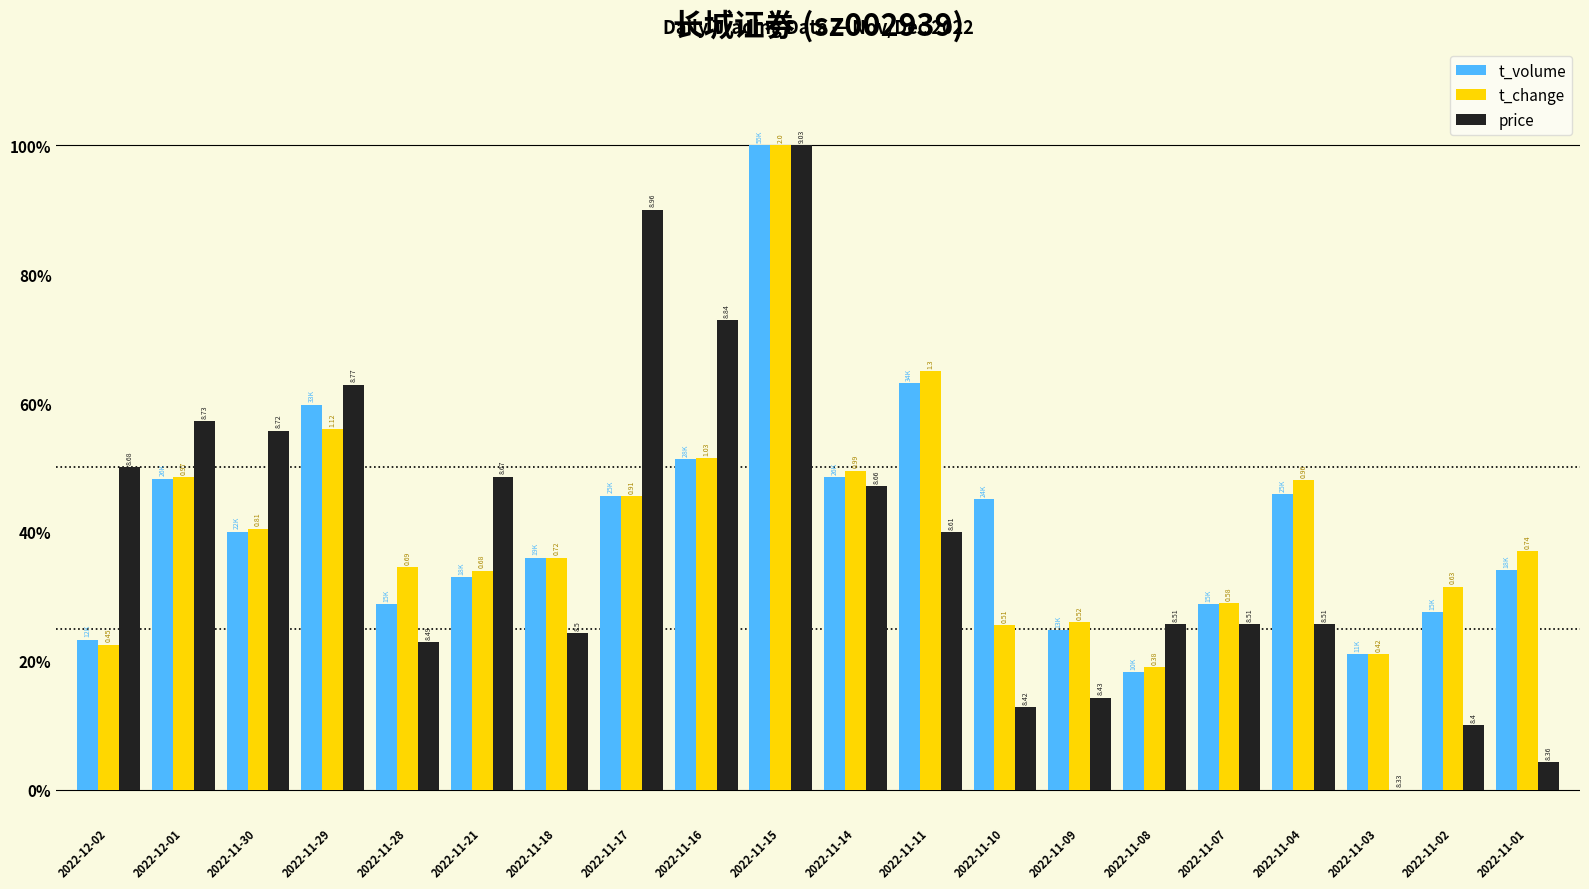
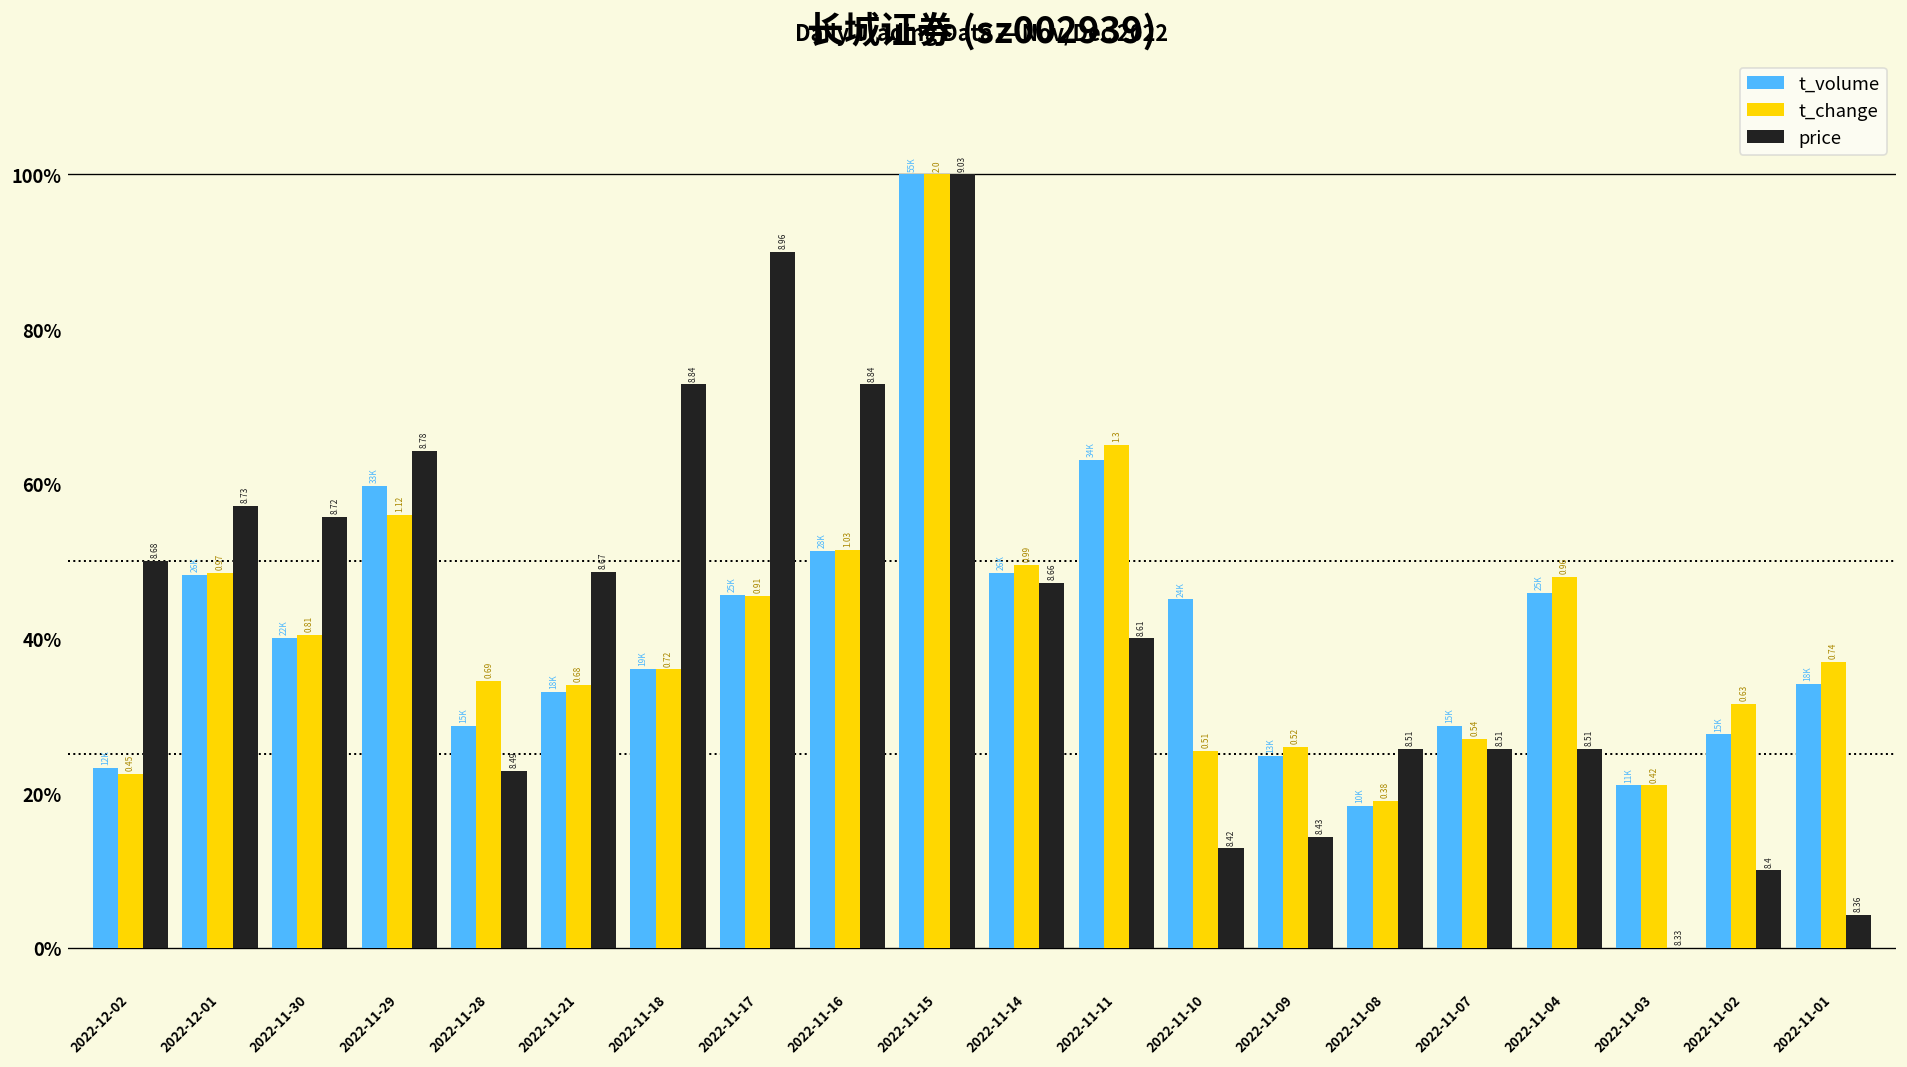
price, 2022-11-29: 8.77 -> 8.78
price, 2022-11-18: 8.5 -> 8.84
t_change, 2022-11-07: 0.58 -> 0.54
